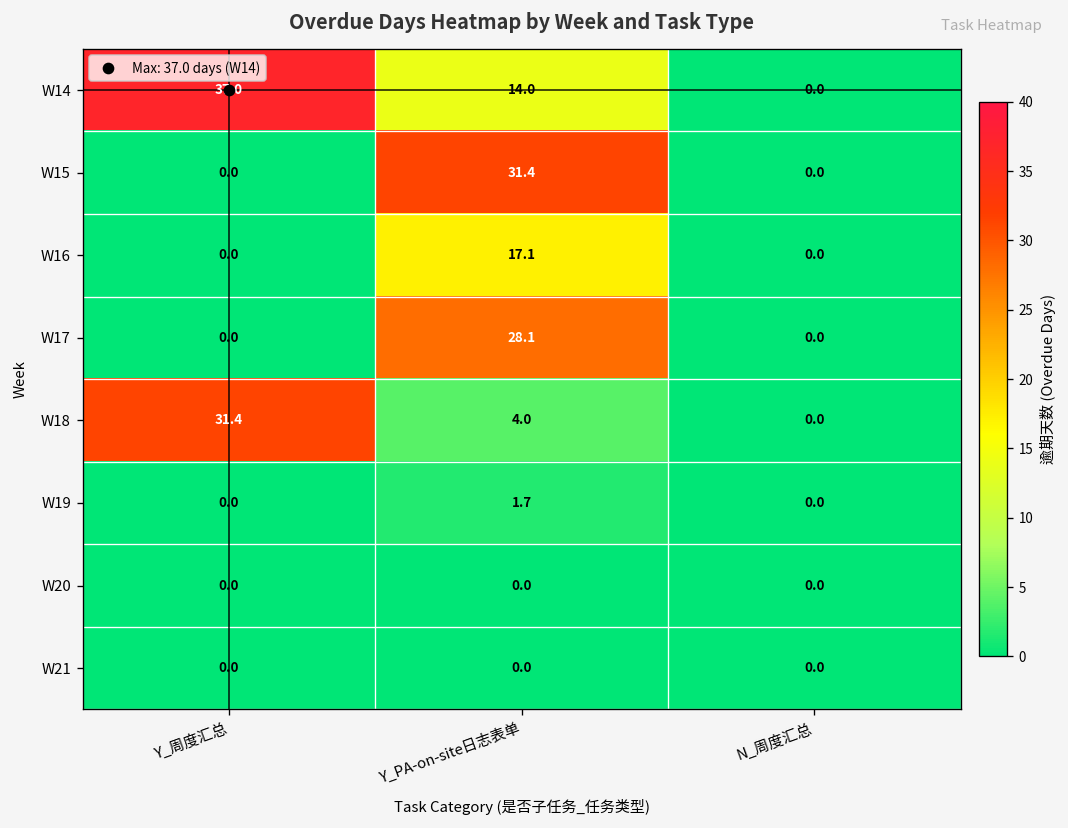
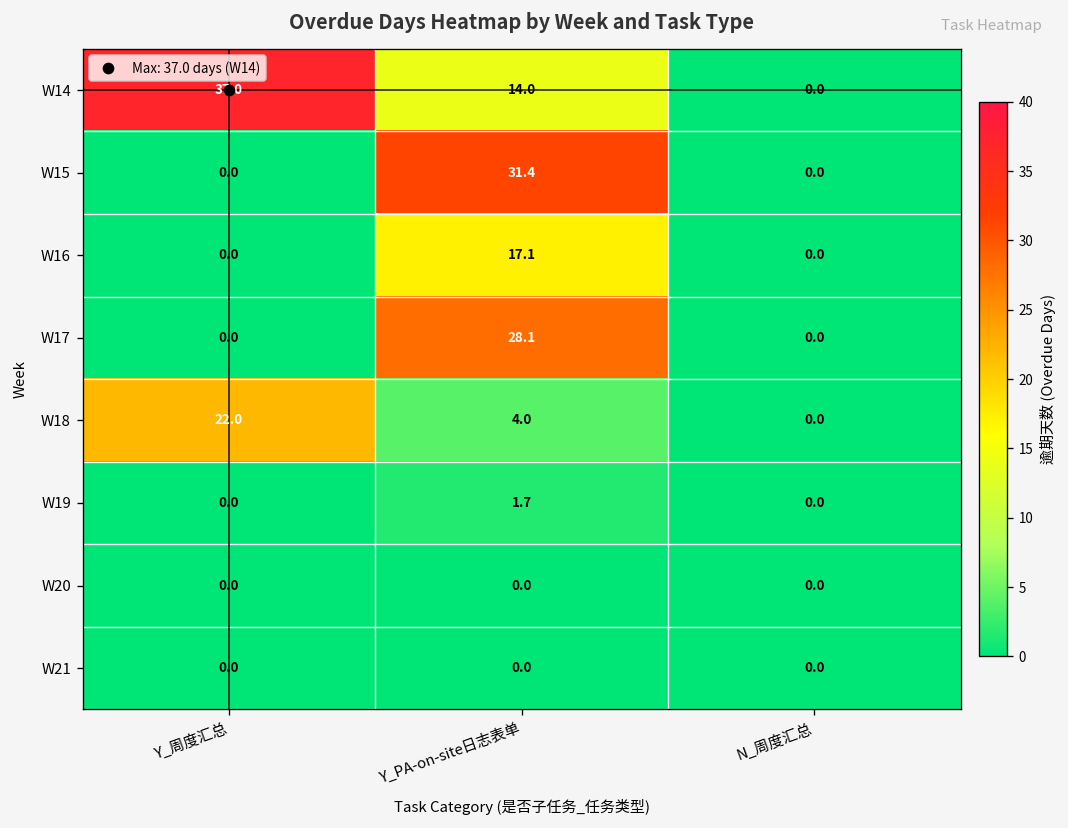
W18, Y_周度汇总: 31.4 -> 22.0
